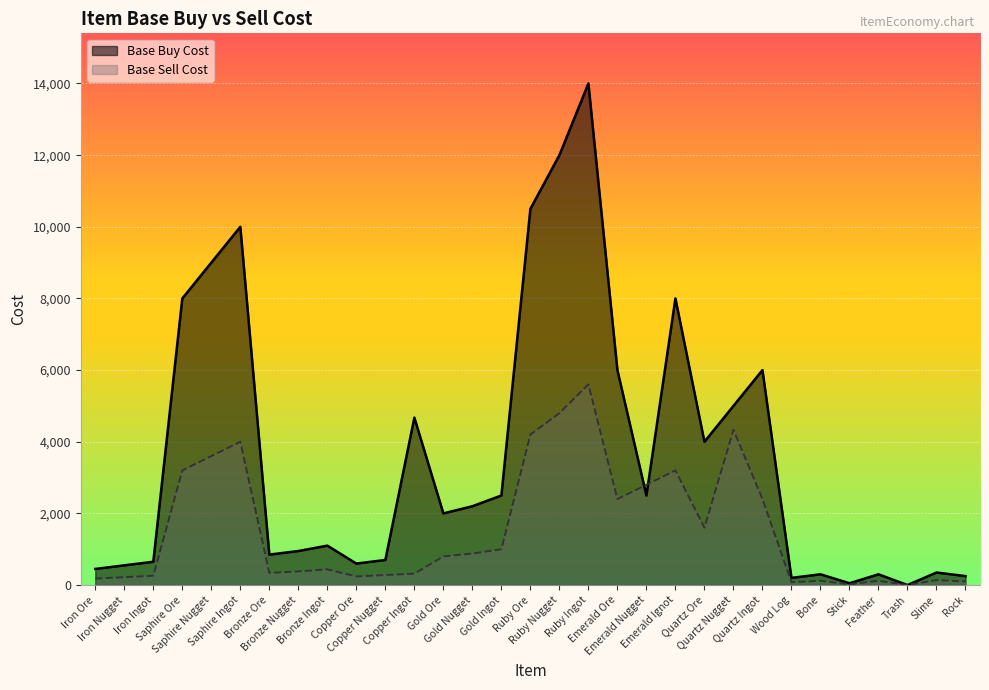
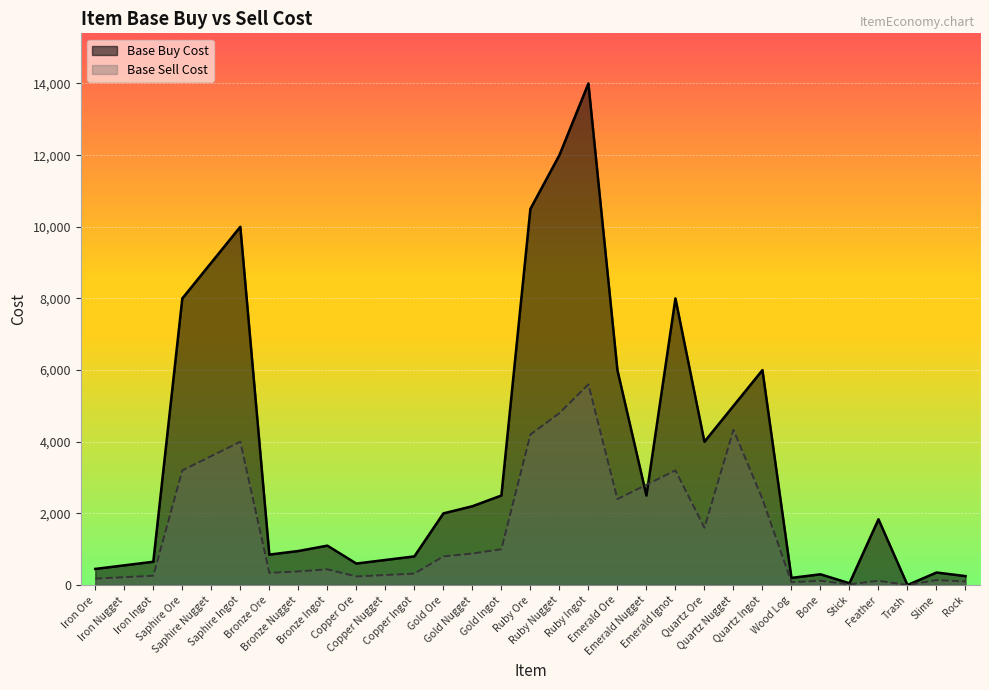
Base Buy Cost, Copper Ingot: 4,700 -> 800
Base Buy Cost, Feather: 300 -> 1,800
